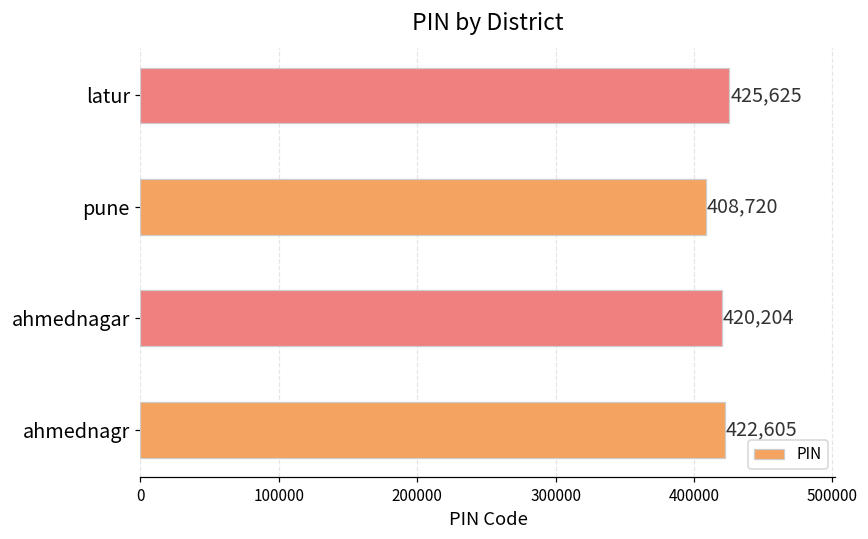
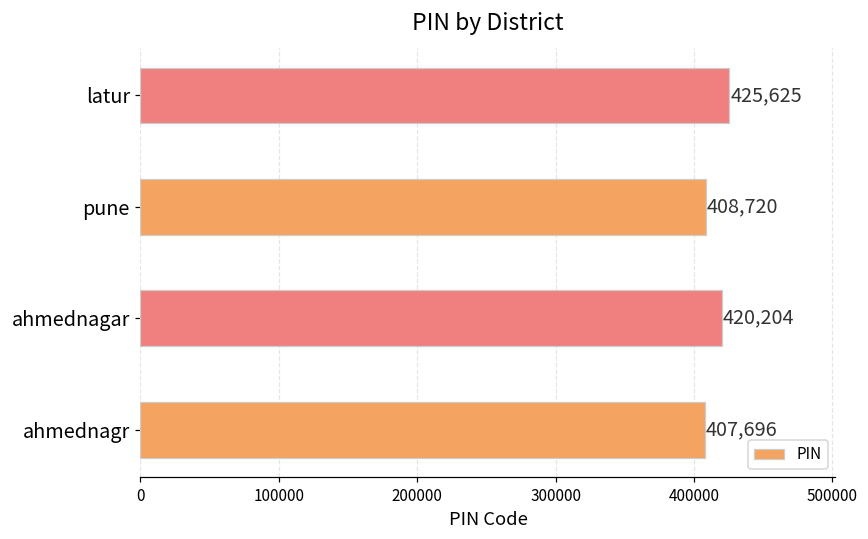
ahmednagr: 422,605 -> 407,696
